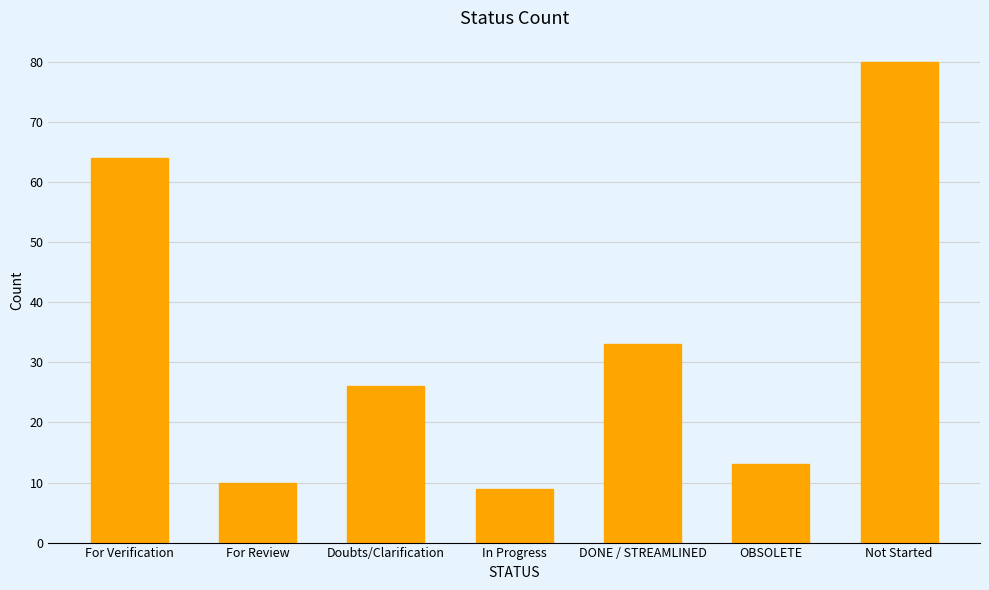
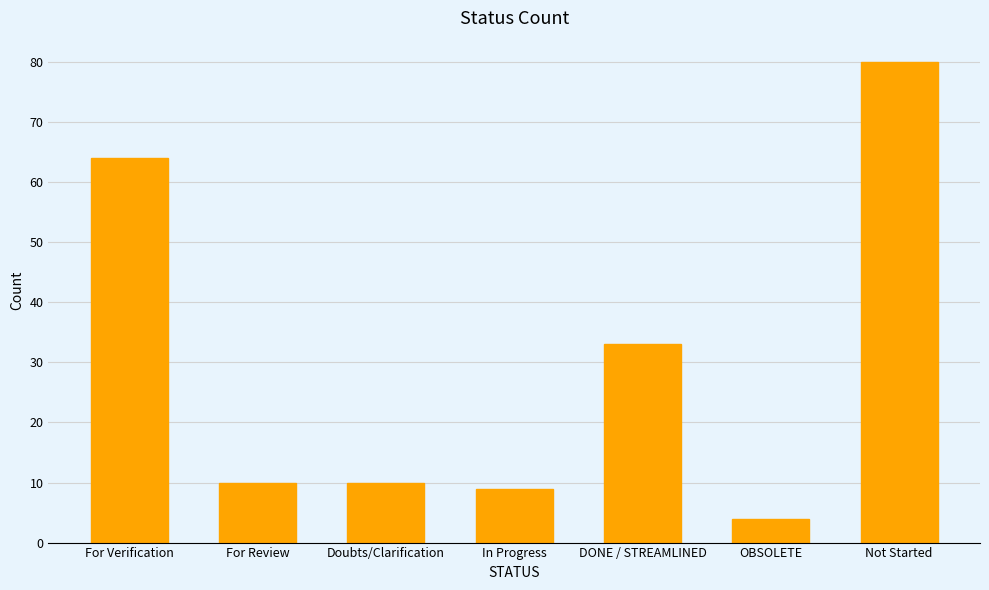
Doubts/Clarification: 26 -> 10
OBSOLETE: 13 -> 4
